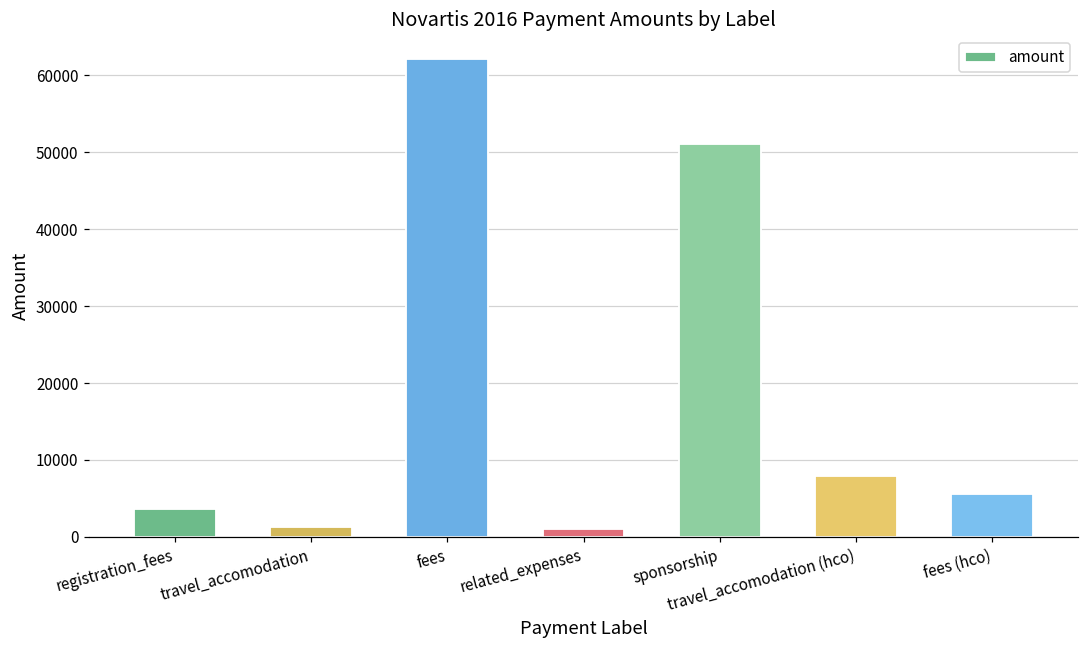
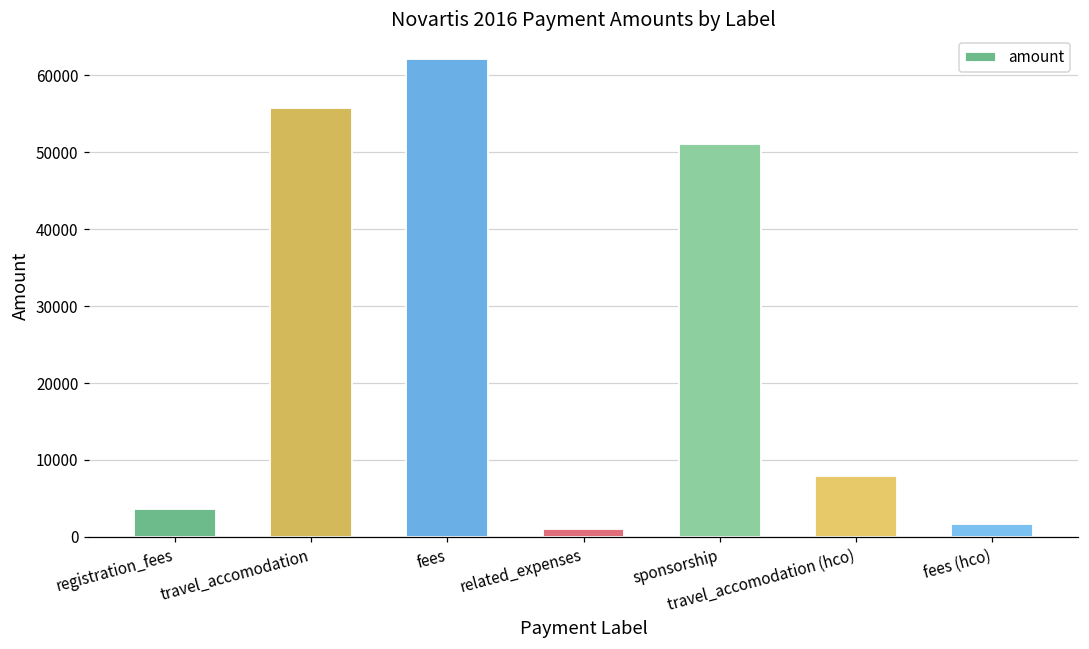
travel_accomodation: 1000 -> 56000
fees (hco): 6000 -> 2000
